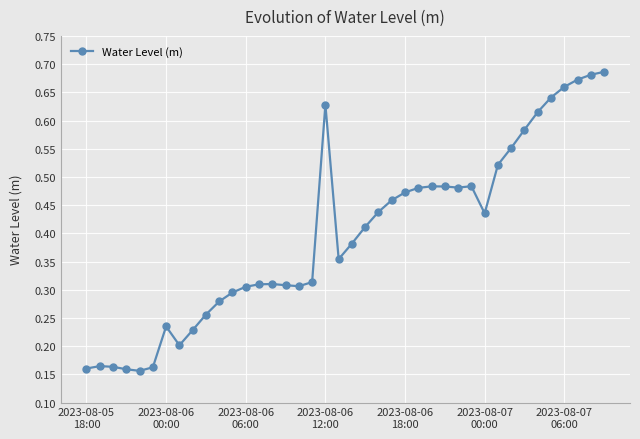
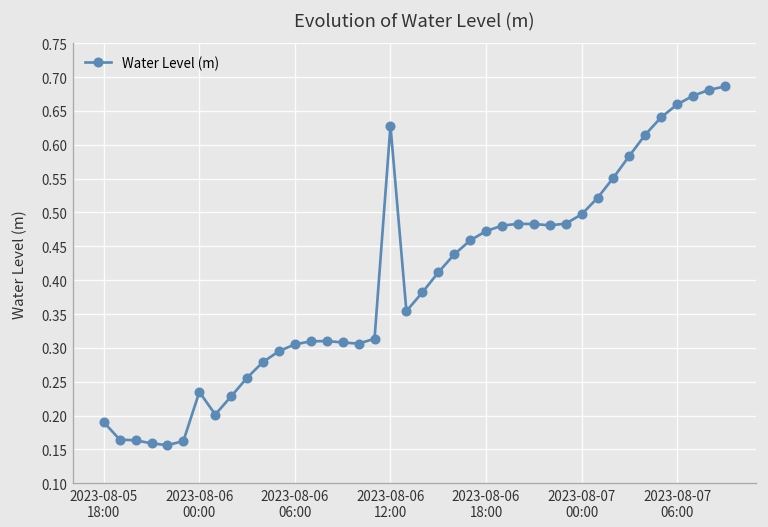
2023-08-05 18:00: 0.16 -> 0.19
2023-08-07 00:00: 0.44 -> 0.50
